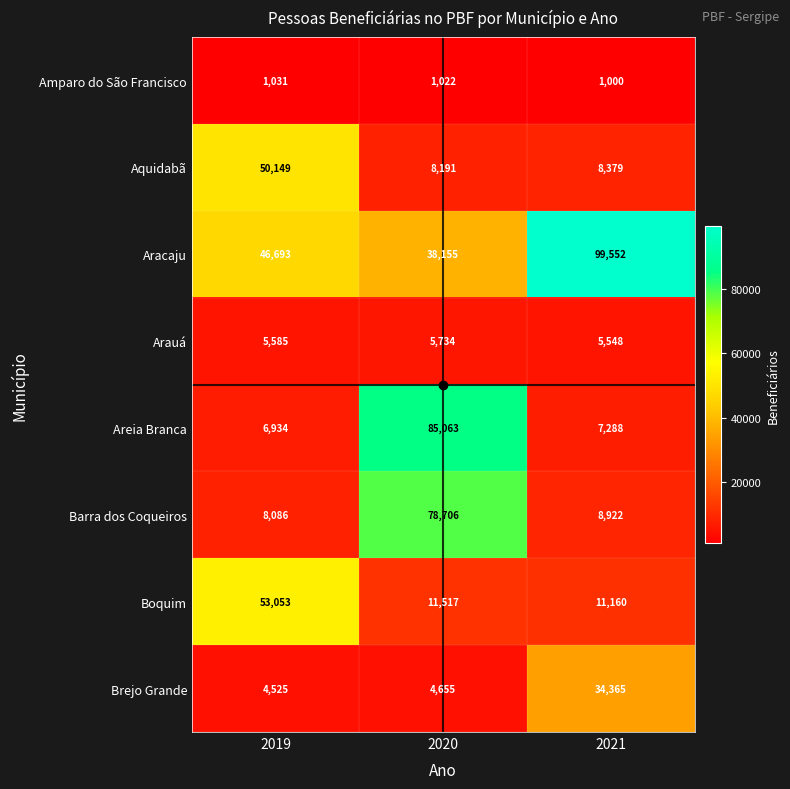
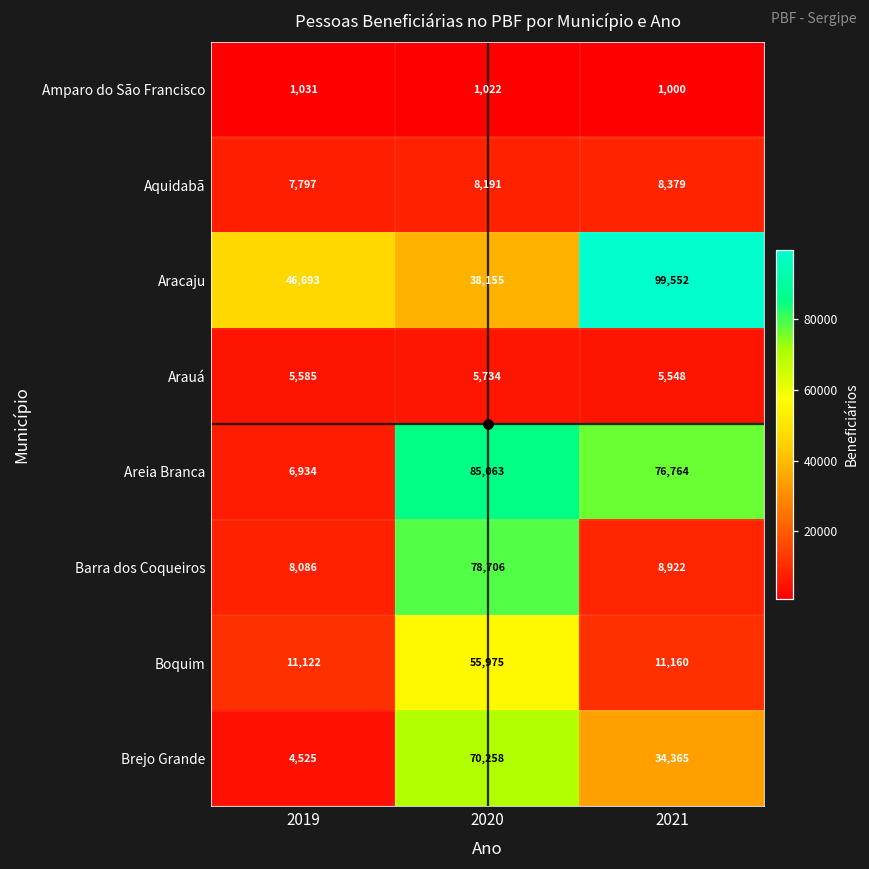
Aquidabã, 2019: 50,149 -> 7,797
Areia Branca, 2021: 7,288 -> 76,764
Boquim, 2019: 53,053 -> 11,122
Boquim, 2020: 11,517 -> 55,975
Brejo Grande, 2020: 4,655 -> 70,258
